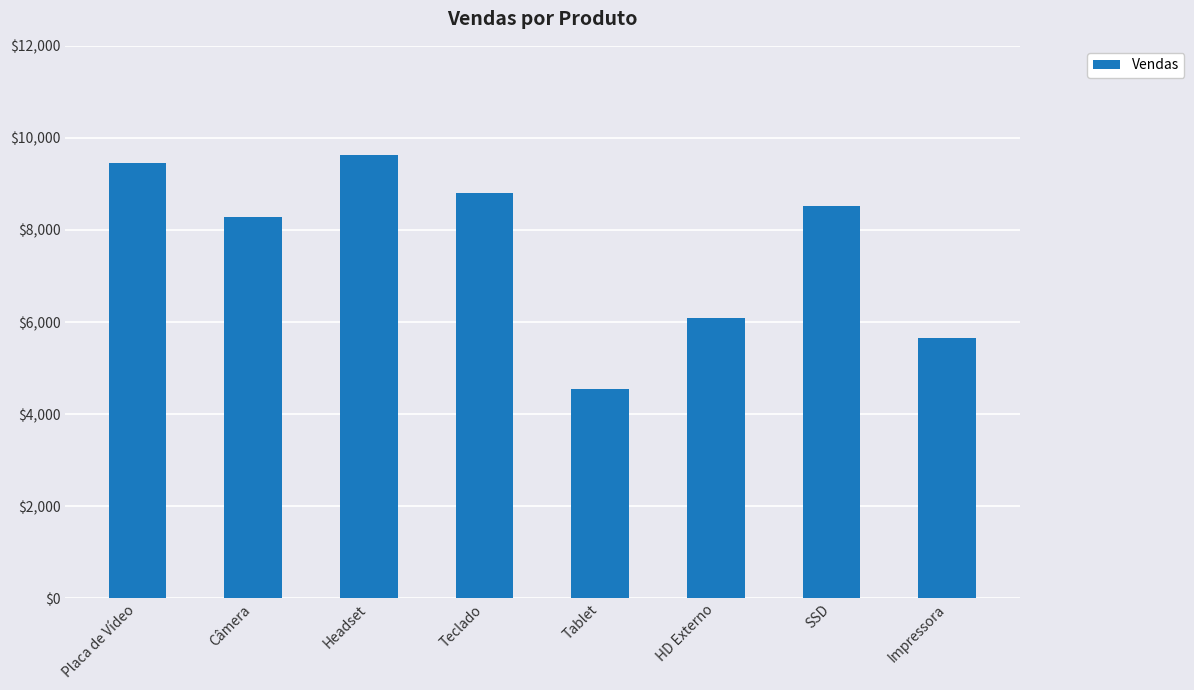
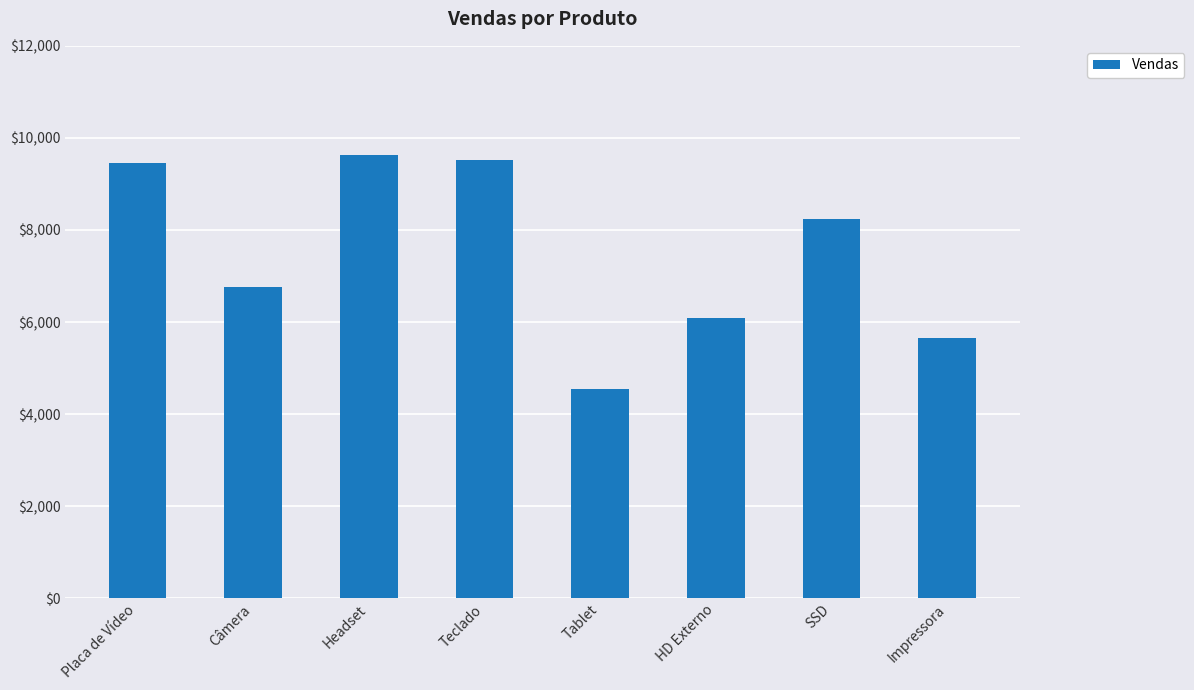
Câmera: $8,300 -> $6,800
Teclado: $8,800 -> $9,500
SSD: $8,500 -> $8,200
